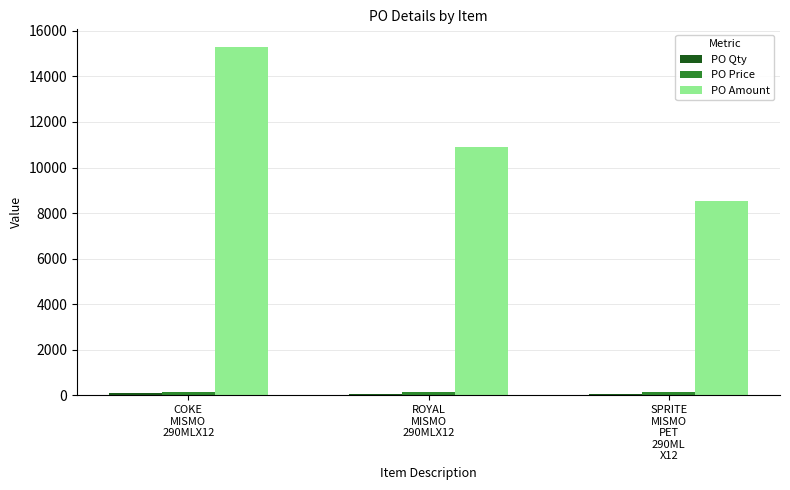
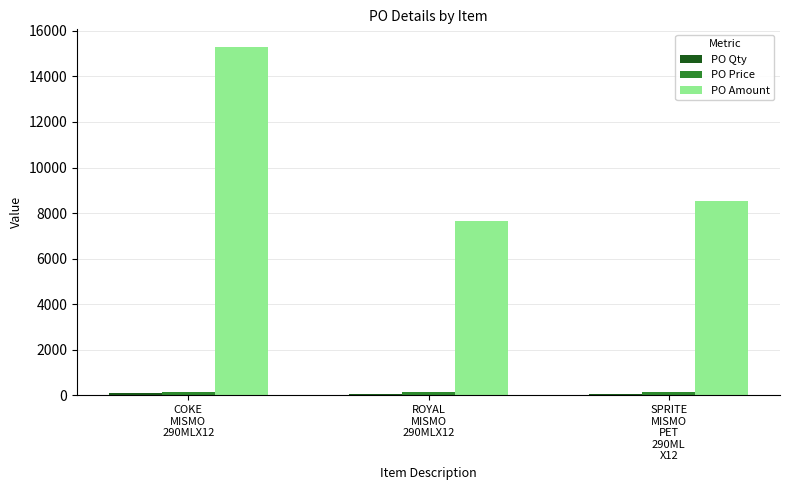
PO Amount, ROYAL MISMO 290MLX12: 10900 -> 7700
